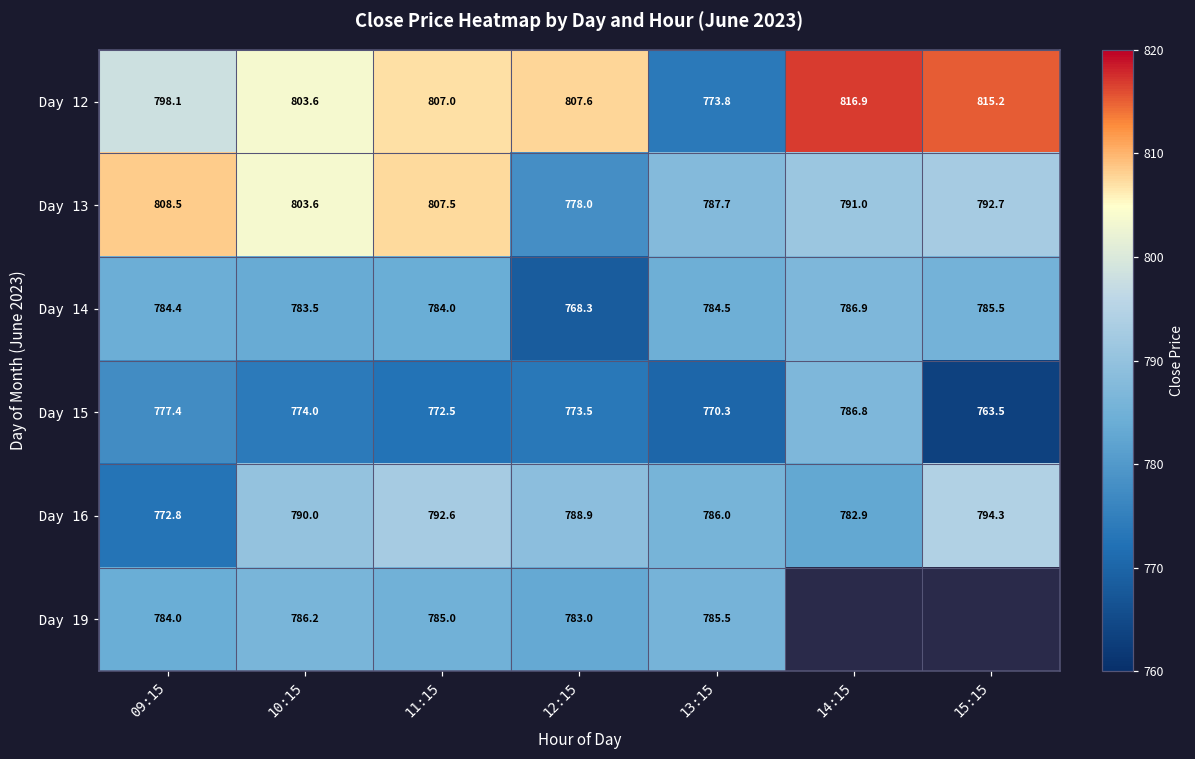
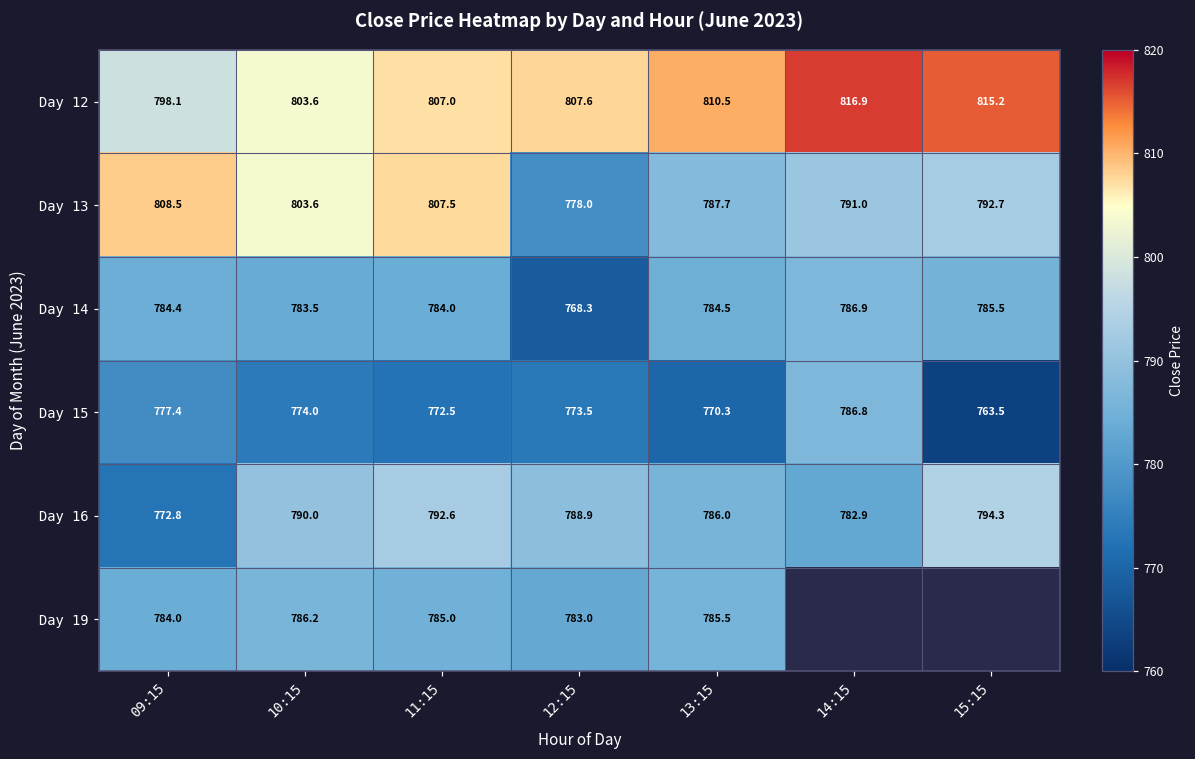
Day 12, 13:15: 773.8 -> 810.5
